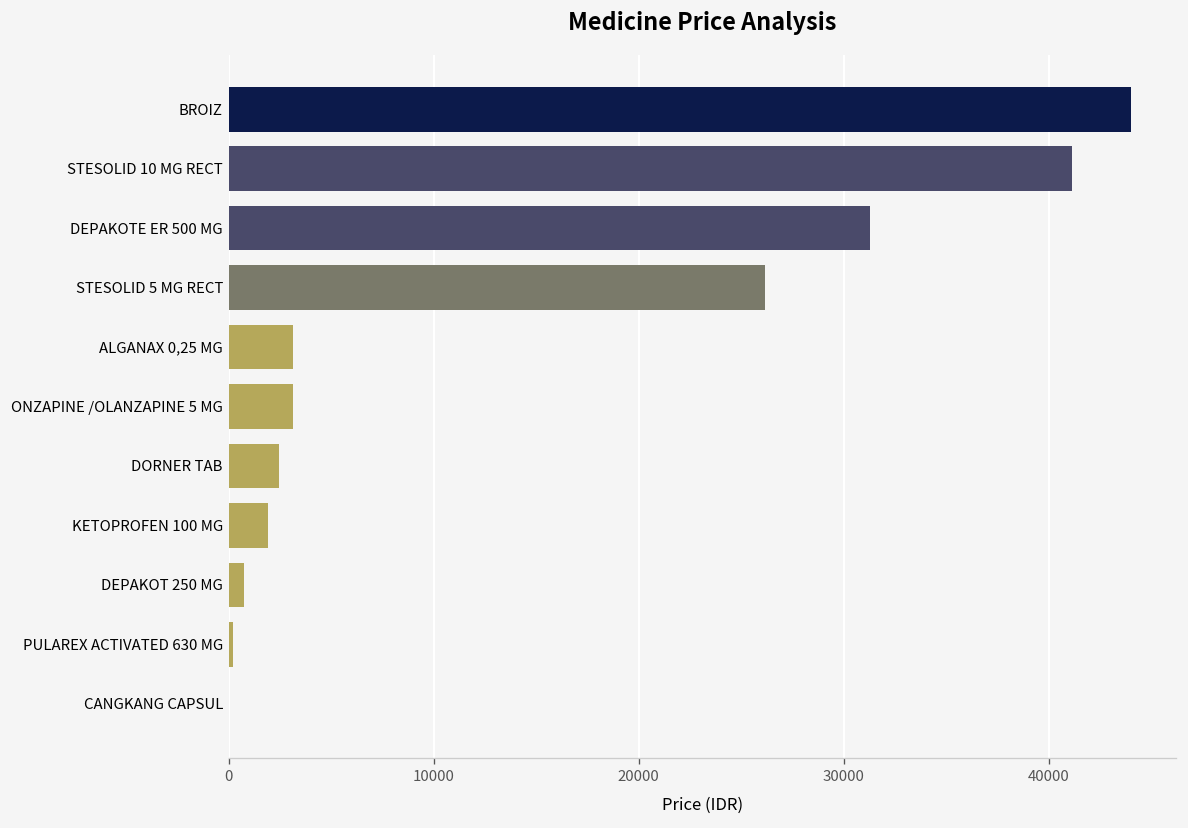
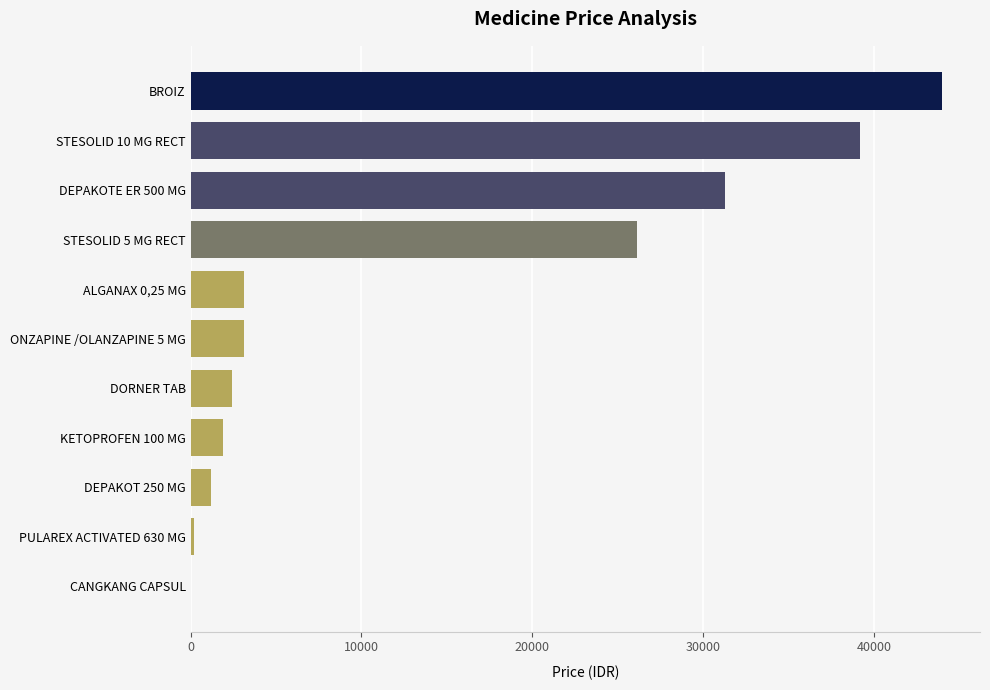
STESOLID 10 MG RECT: 41100 -> 39200
DEPAKOT 250 MG: 700 -> 1200
